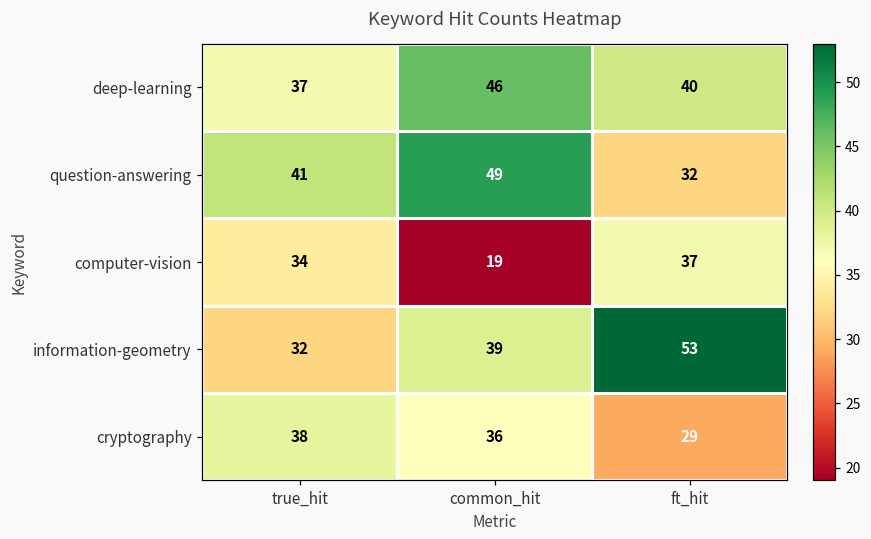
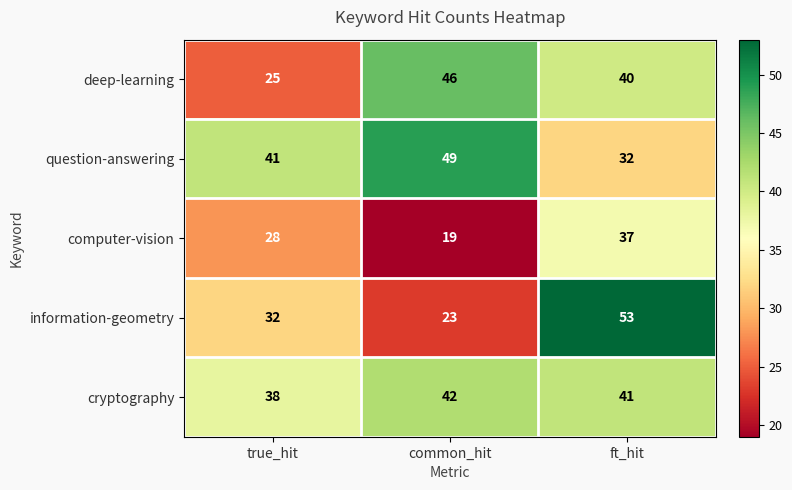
deep-learning, true_hit: 37 -> 25
computer-vision, true_hit: 34 -> 28
information-geometry, common_hit: 39 -> 23
cryptography, common_hit: 36 -> 42
cryptography, ft_hit: 29 -> 41
